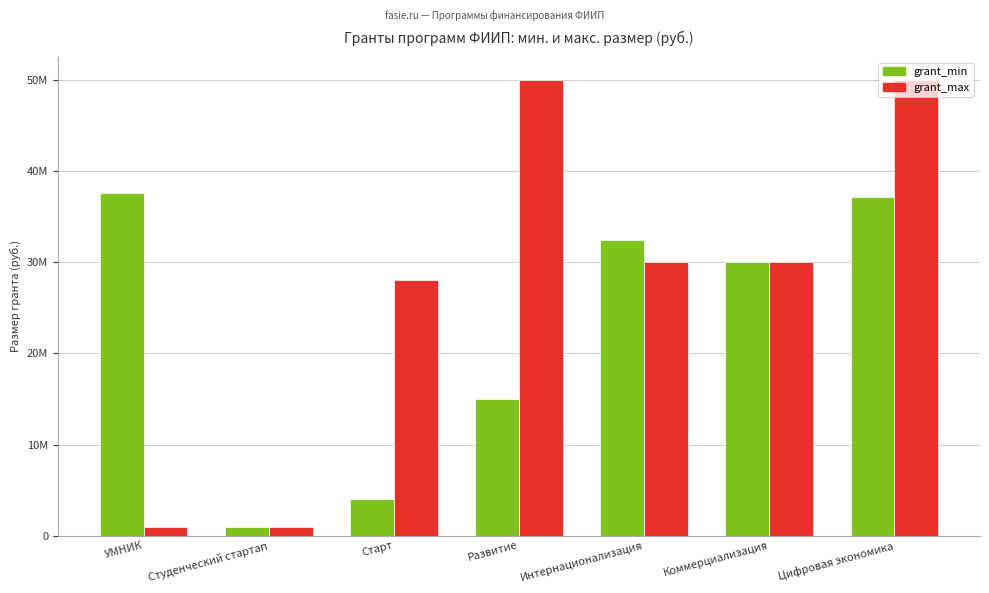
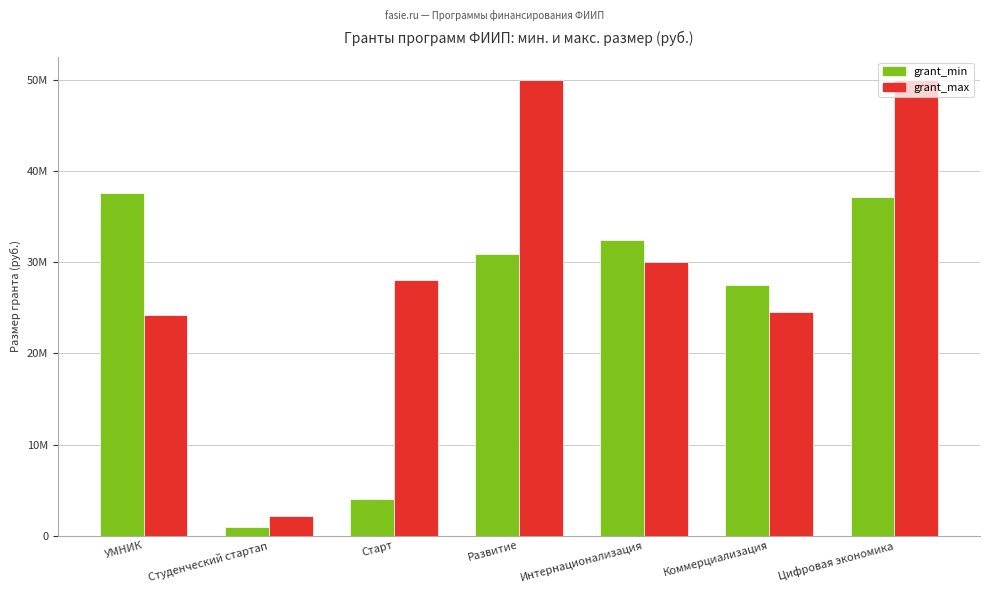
grant_max, УМНИК: 1М -> 24М
grant_max, Студенческий стартап: 1М -> 2М
grant_min, Развитие: 15М -> 31М
grant_min, Коммерциализация: 30М -> 27М
grant_max, Коммерциализация: 30М -> 25М
